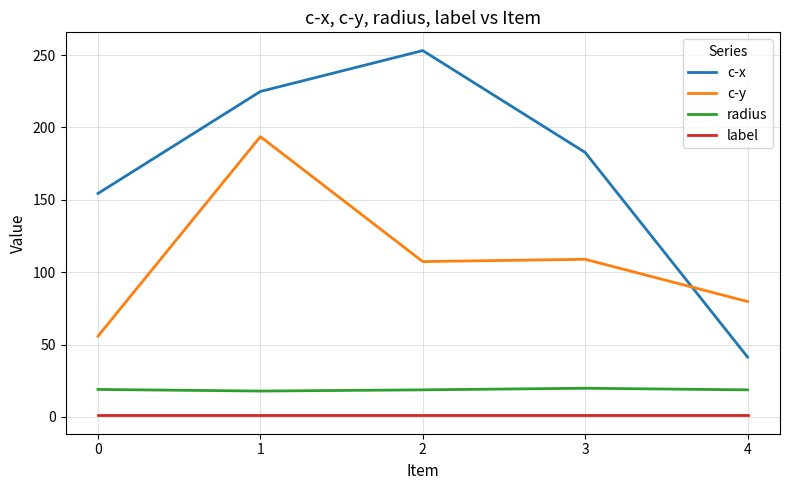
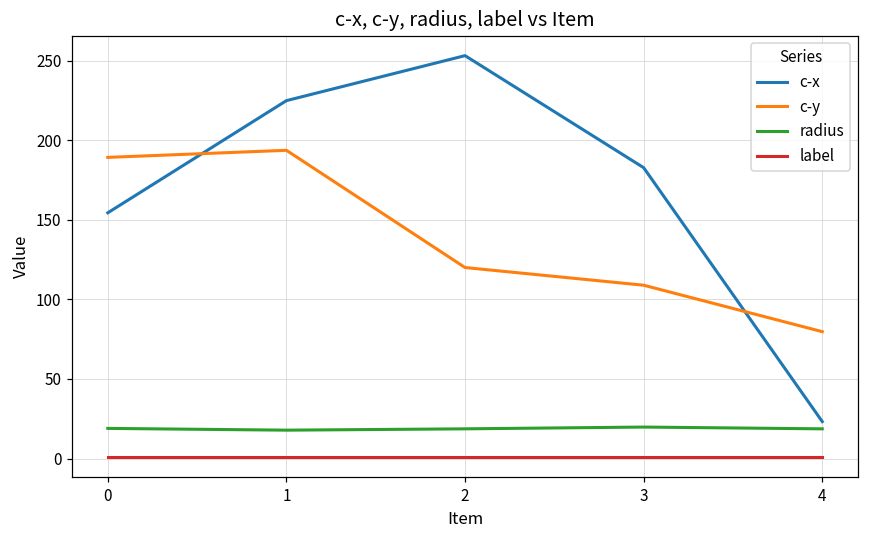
c-y, 0: 56 -> 189
c-y, 2: 107 -> 120
c-x, 4: 41 -> 23
